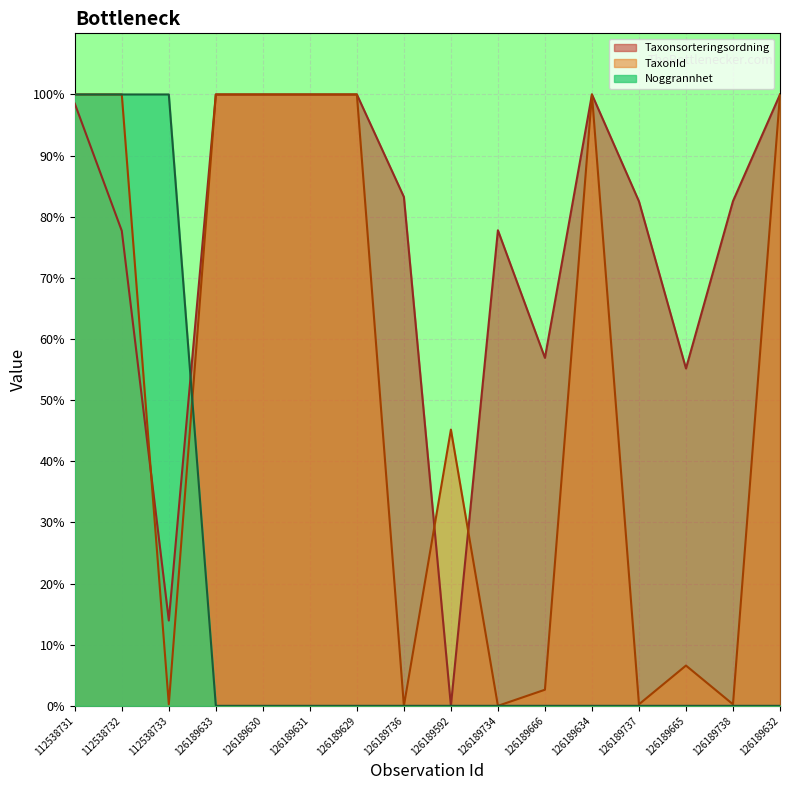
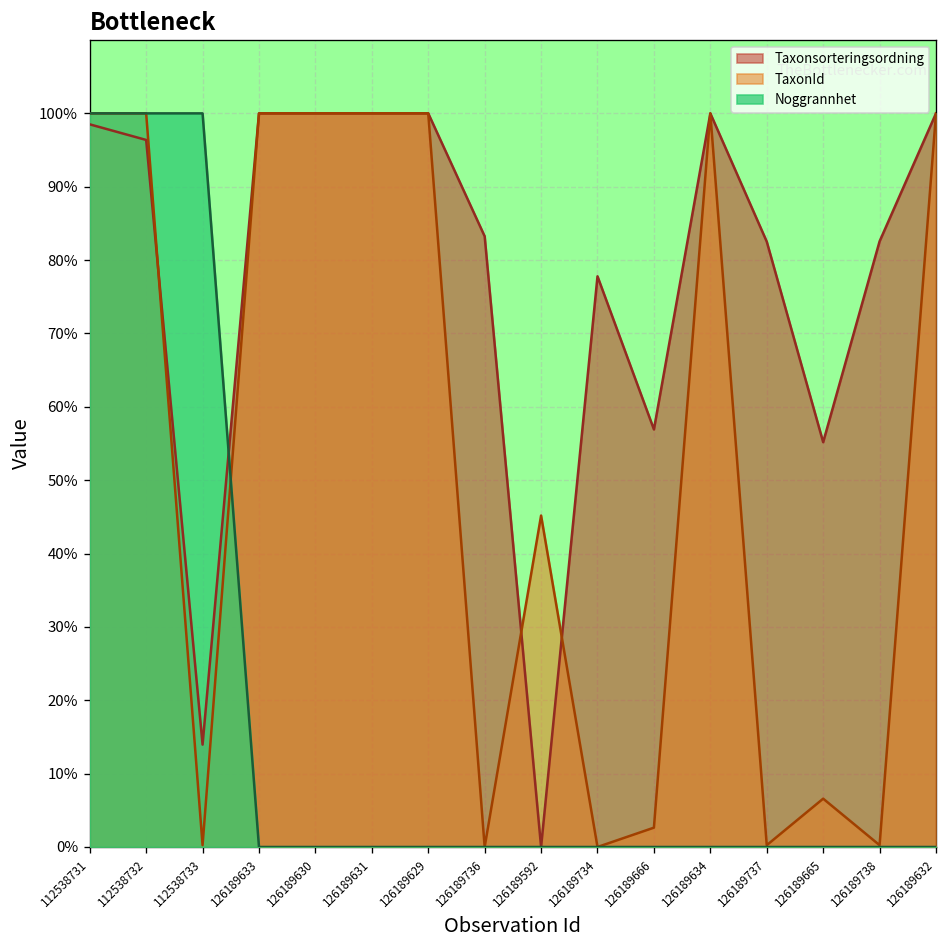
Taxonsorteringsordning, 112538732: 78% -> 96%
